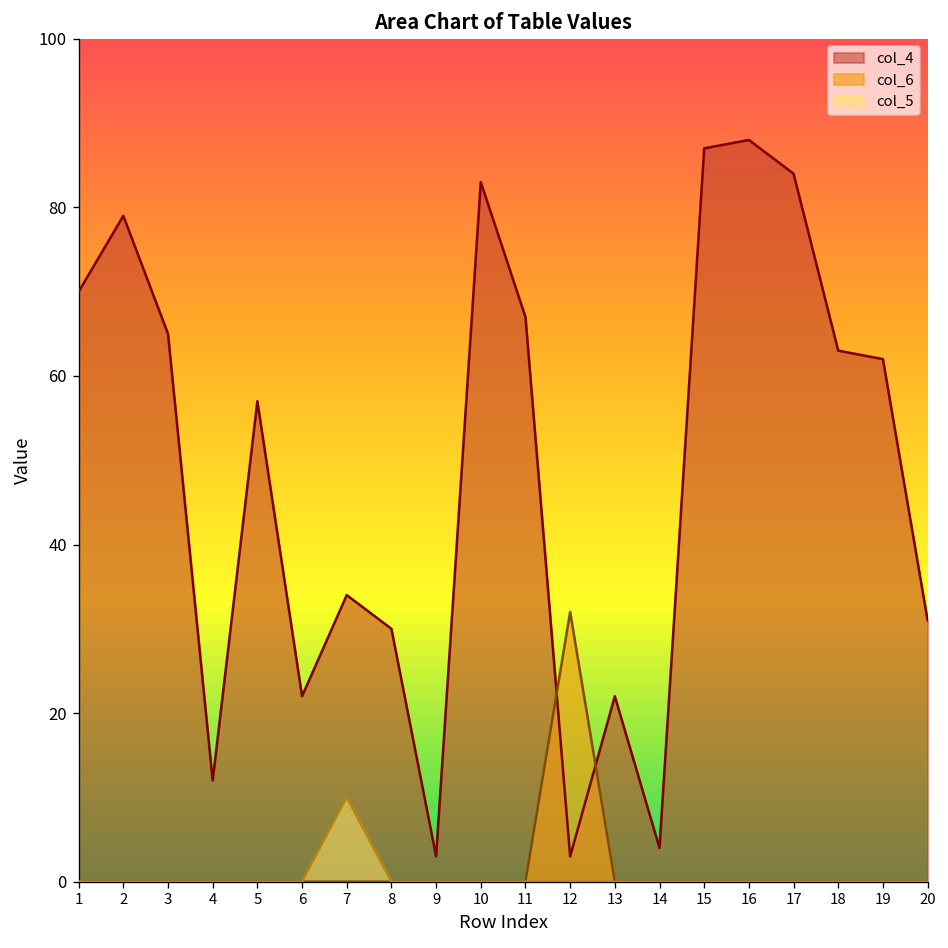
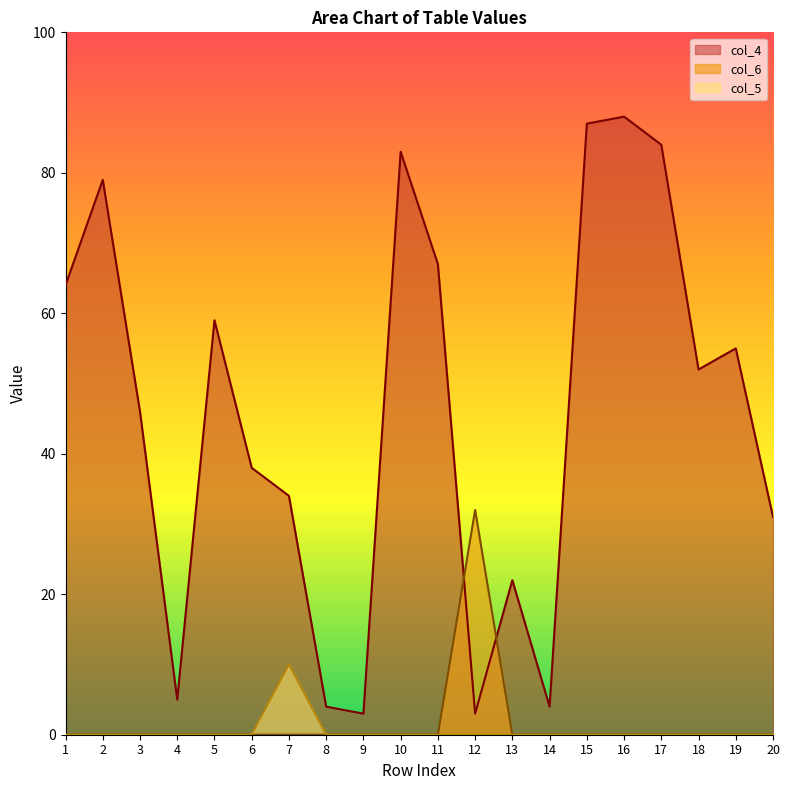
col_4, 1: 70 -> 64
col_4, 3: 65 -> 46
col_4, 4: 12 -> 5
col_4, 5: 57 -> 59
col_4, 6: 22 -> 38
col_4, 8: 30 -> 4
col_4, 18: 63 -> 52
col_4, 19: 62 -> 55
